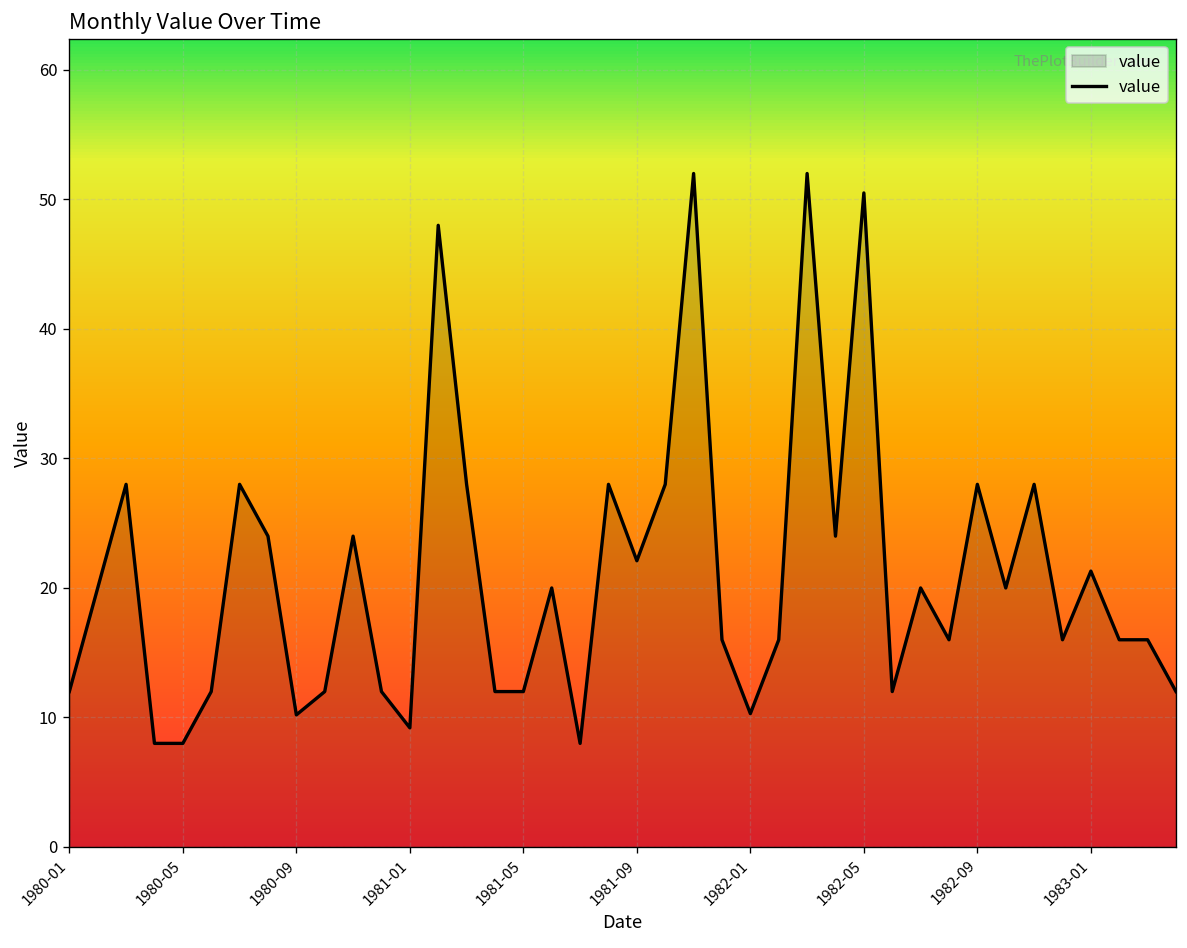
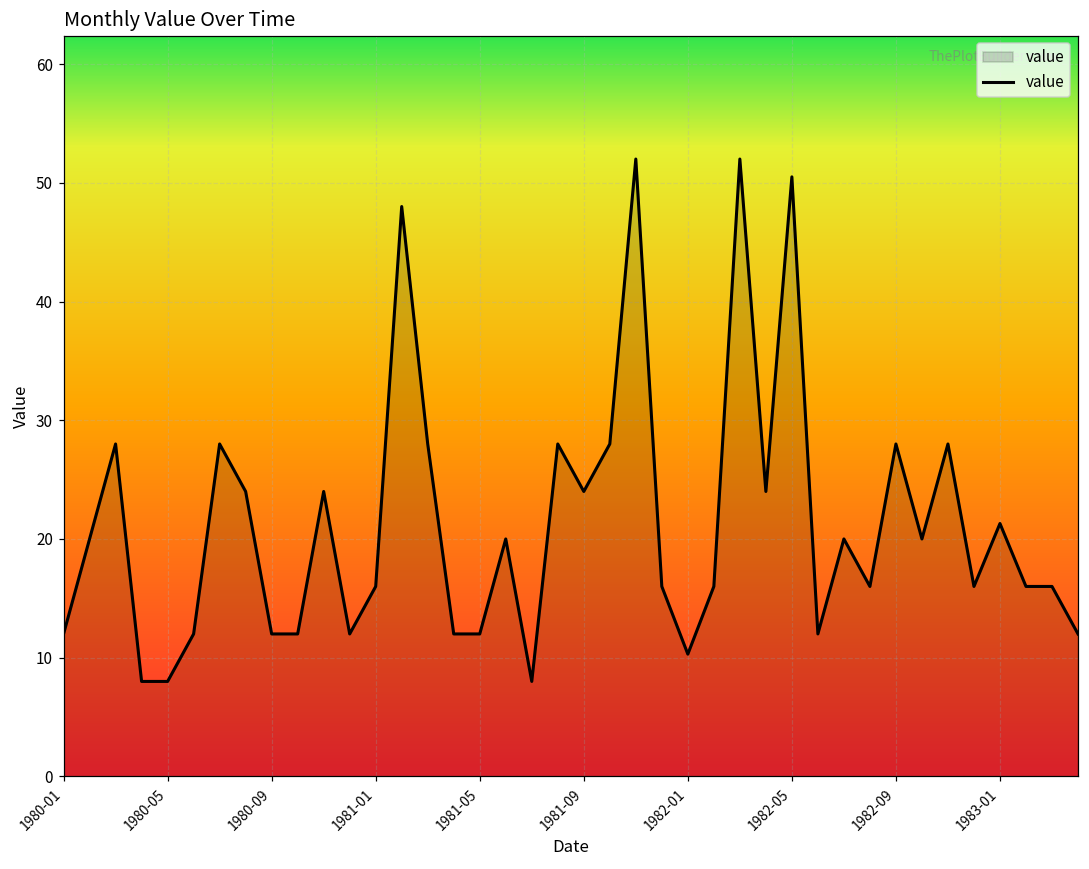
1980-09: 10.2 -> 12.0
1981-01: 9.2 -> 16.0
1981-09: 22.1 -> 24.0
